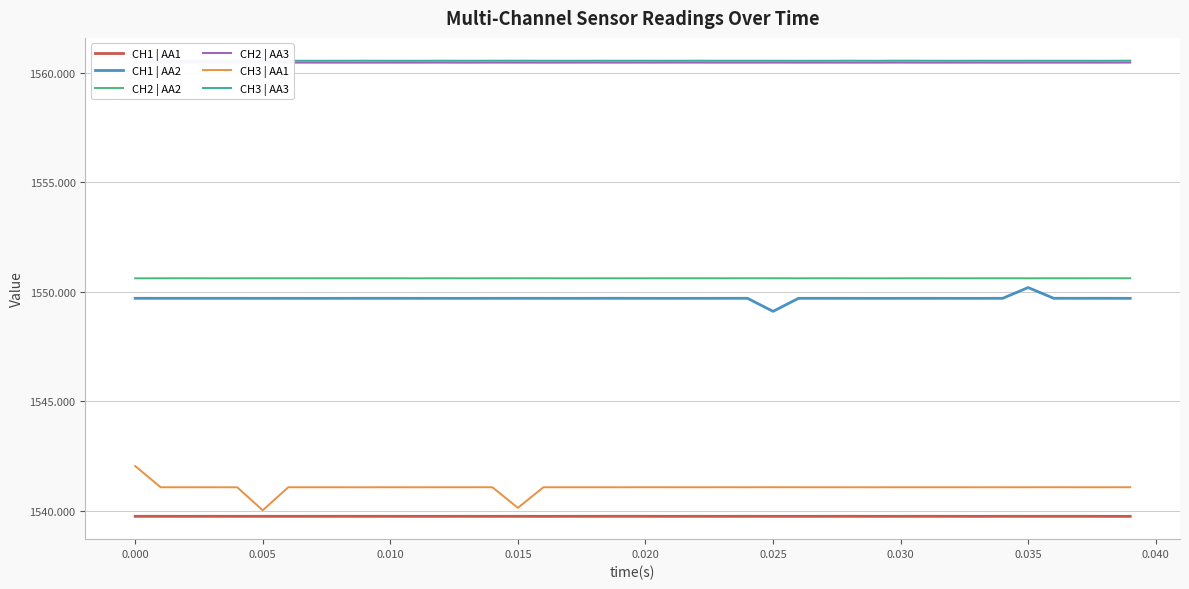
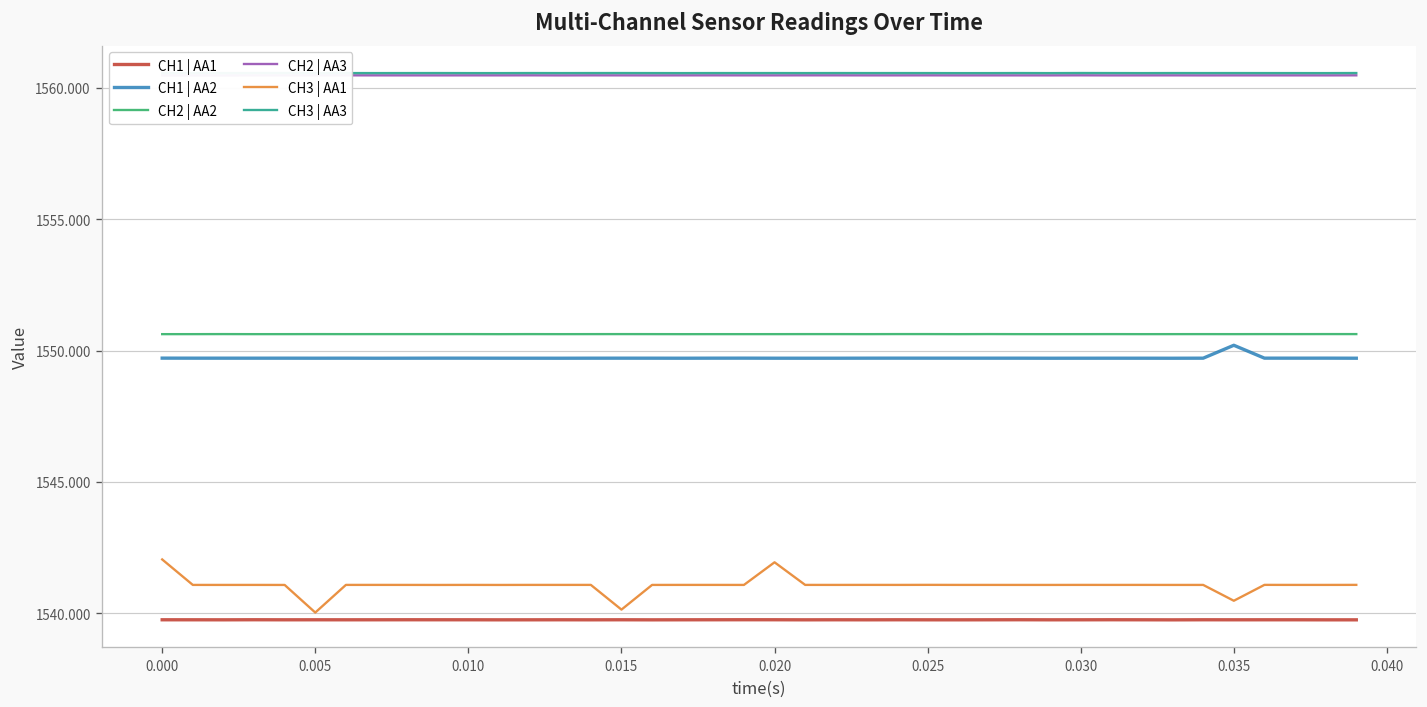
CH3 | AA1, 0.020: 1541.1 -> 1541.9
CH1 | AA2, 0.025: 1549.1 -> 1549.7
CH3 | AA1, 0.035: 1541.1 -> 1540.5
